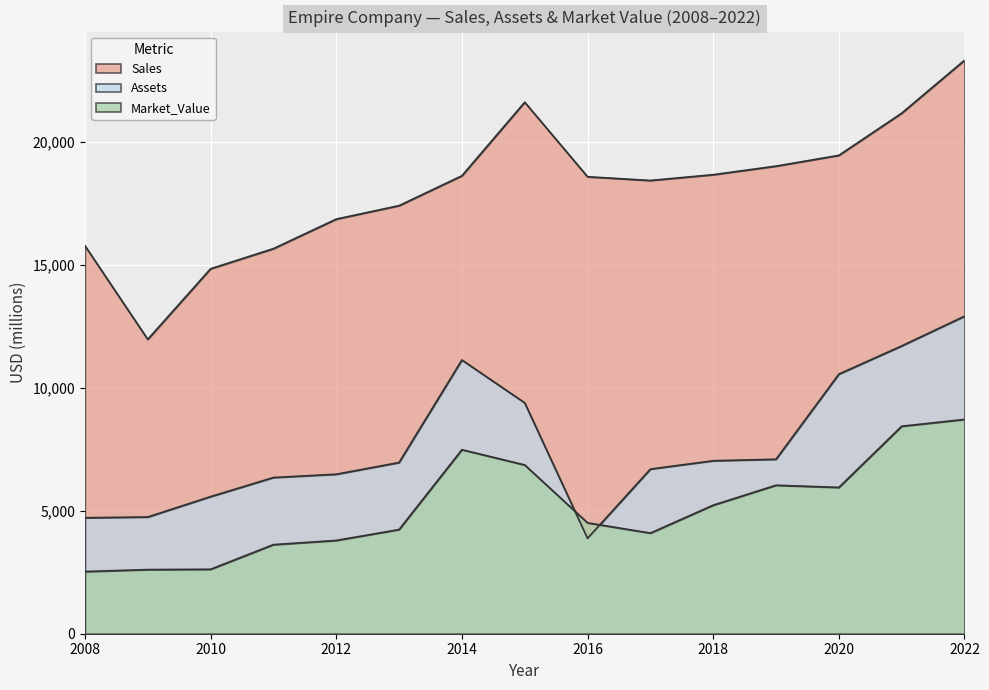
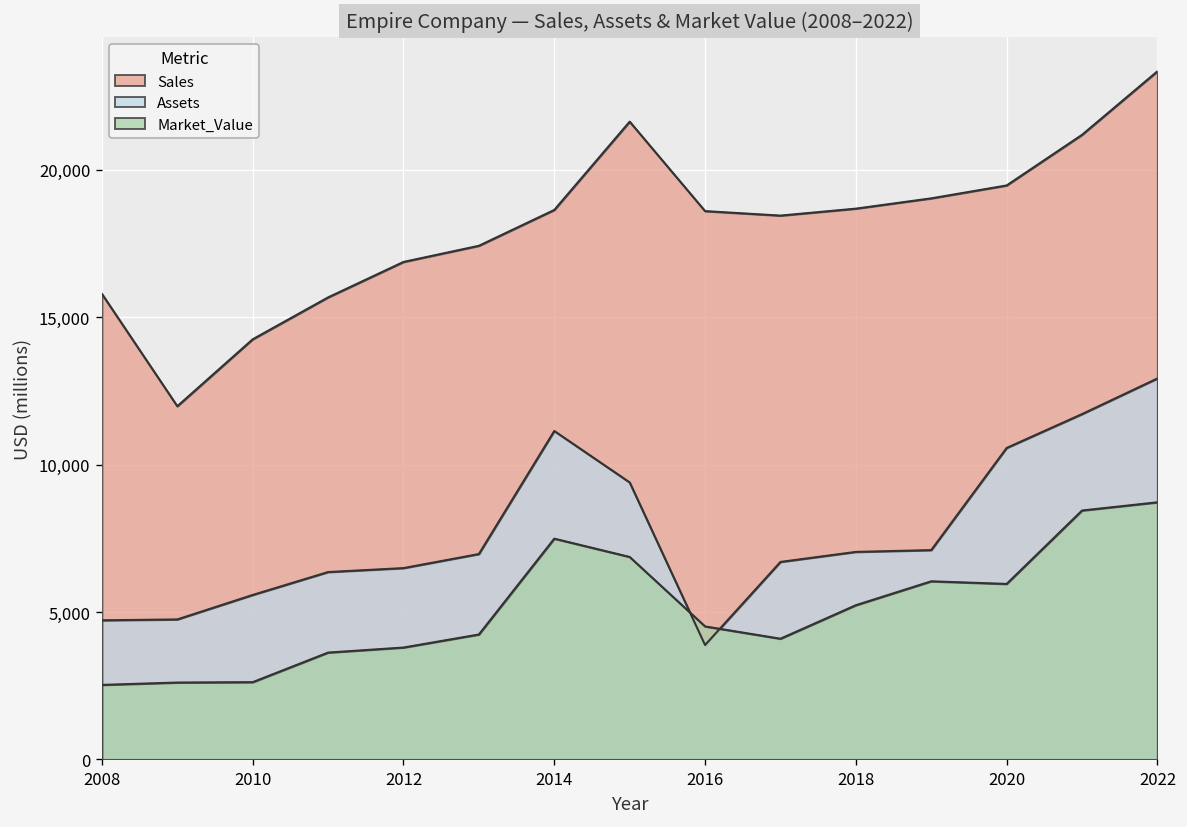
Sales, 2010: 14,900 -> 14,300
